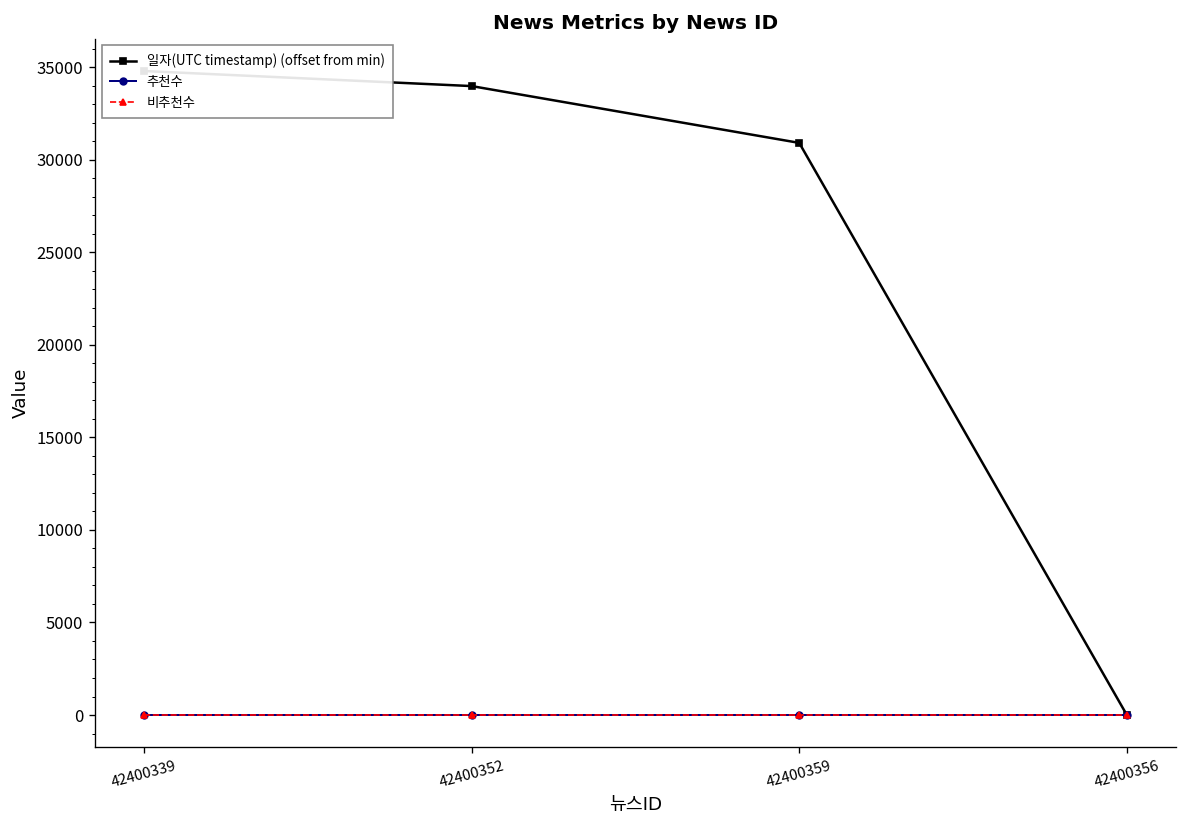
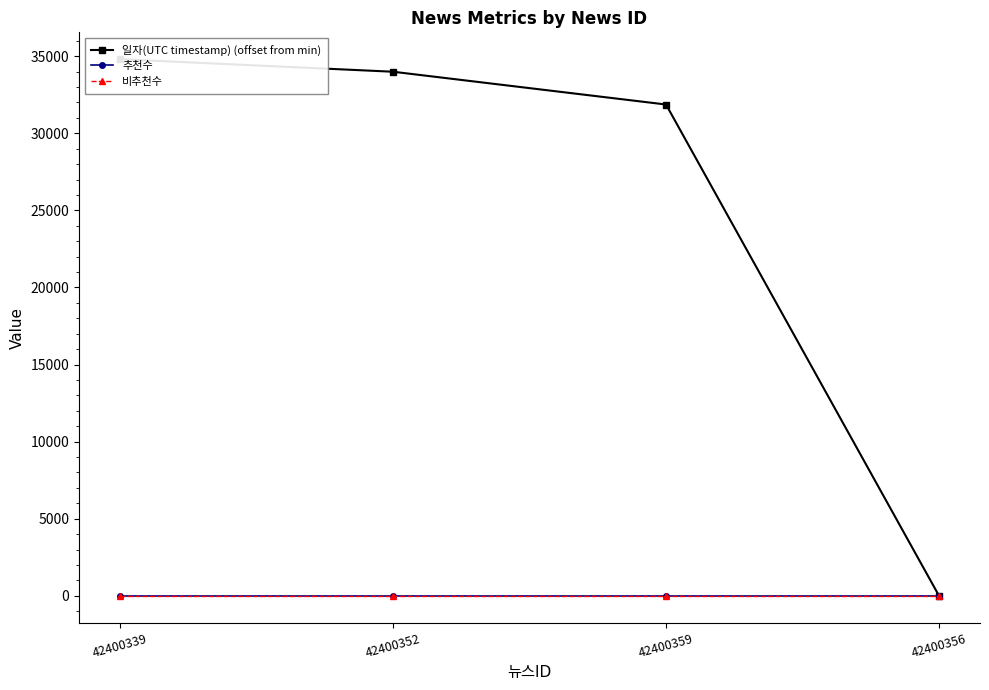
일자(UTC timestamp) (offset from min), 42400359: 30900 -> 31900
